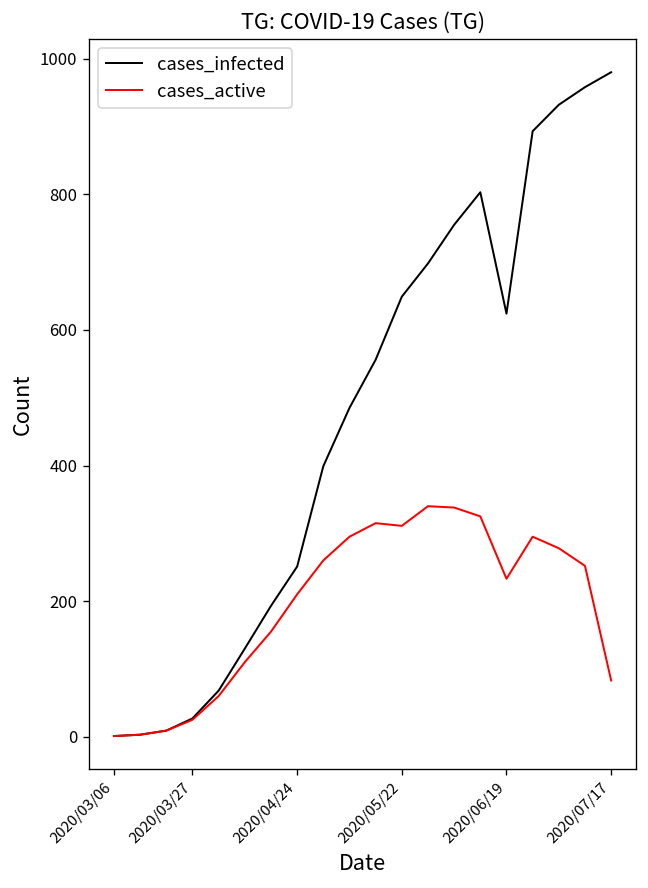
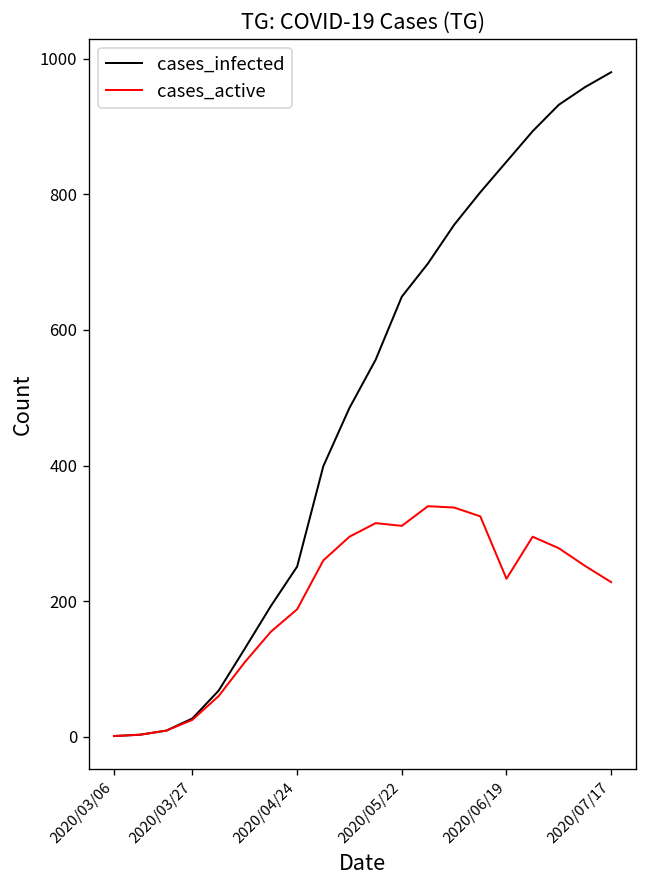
cases_active, 2020/04/24: 210 -> 190
cases_infected, 2020/06/19: 620 -> 850
cases_active, 2020/07/17: 80 -> 230
